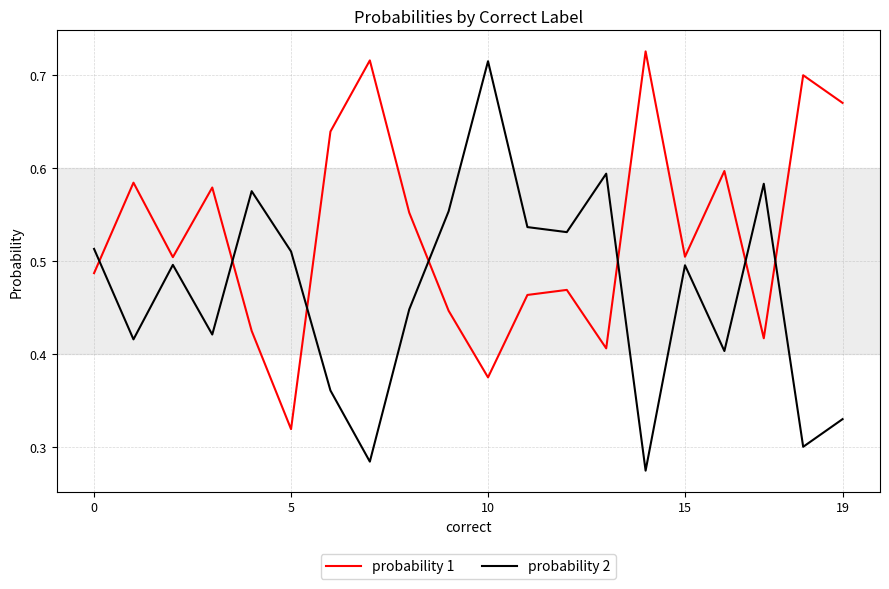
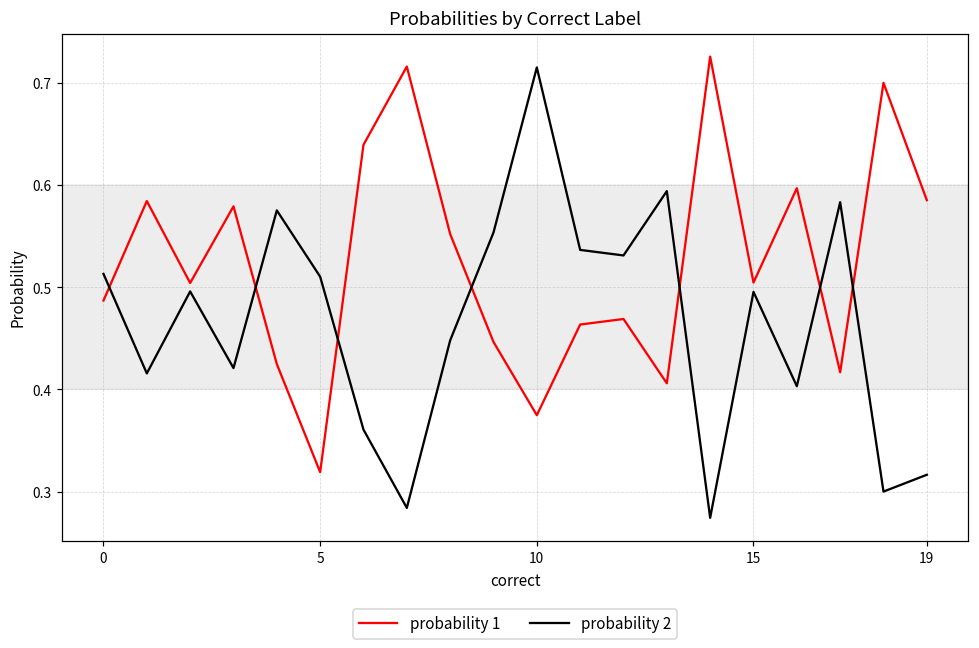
probability 1, 19: 0.67 -> 0.59
probability 2, 19: 0.33 -> 0.32
